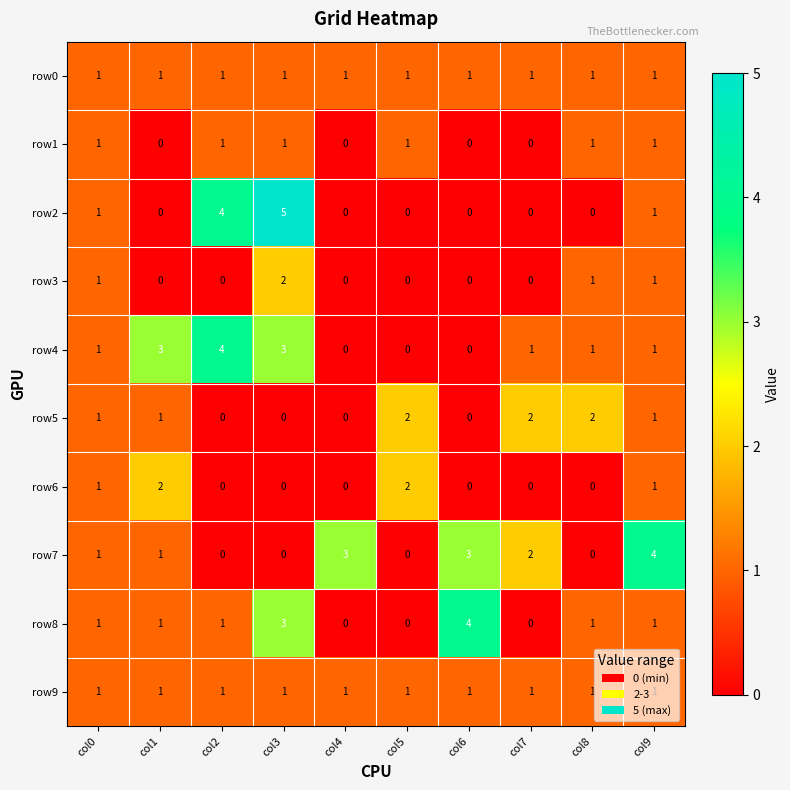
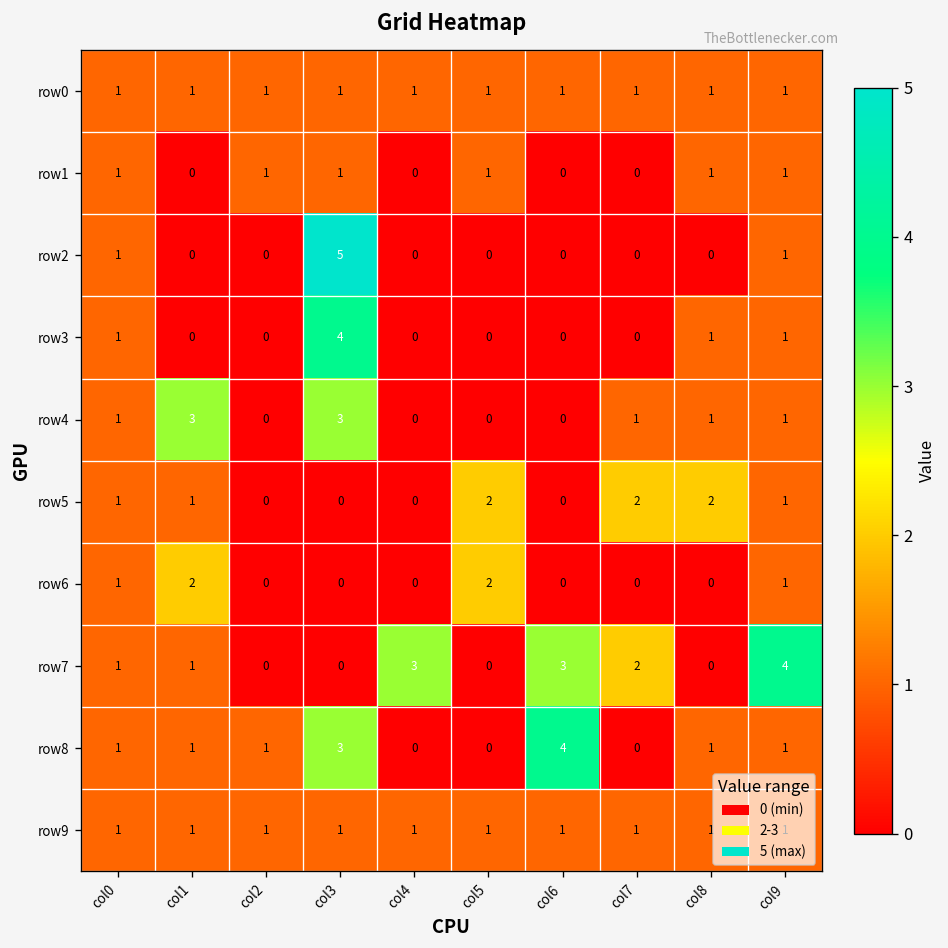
row2, col2: 4 -> 0
row3, col3: 2 -> 4
row4, col2: 4 -> 0
